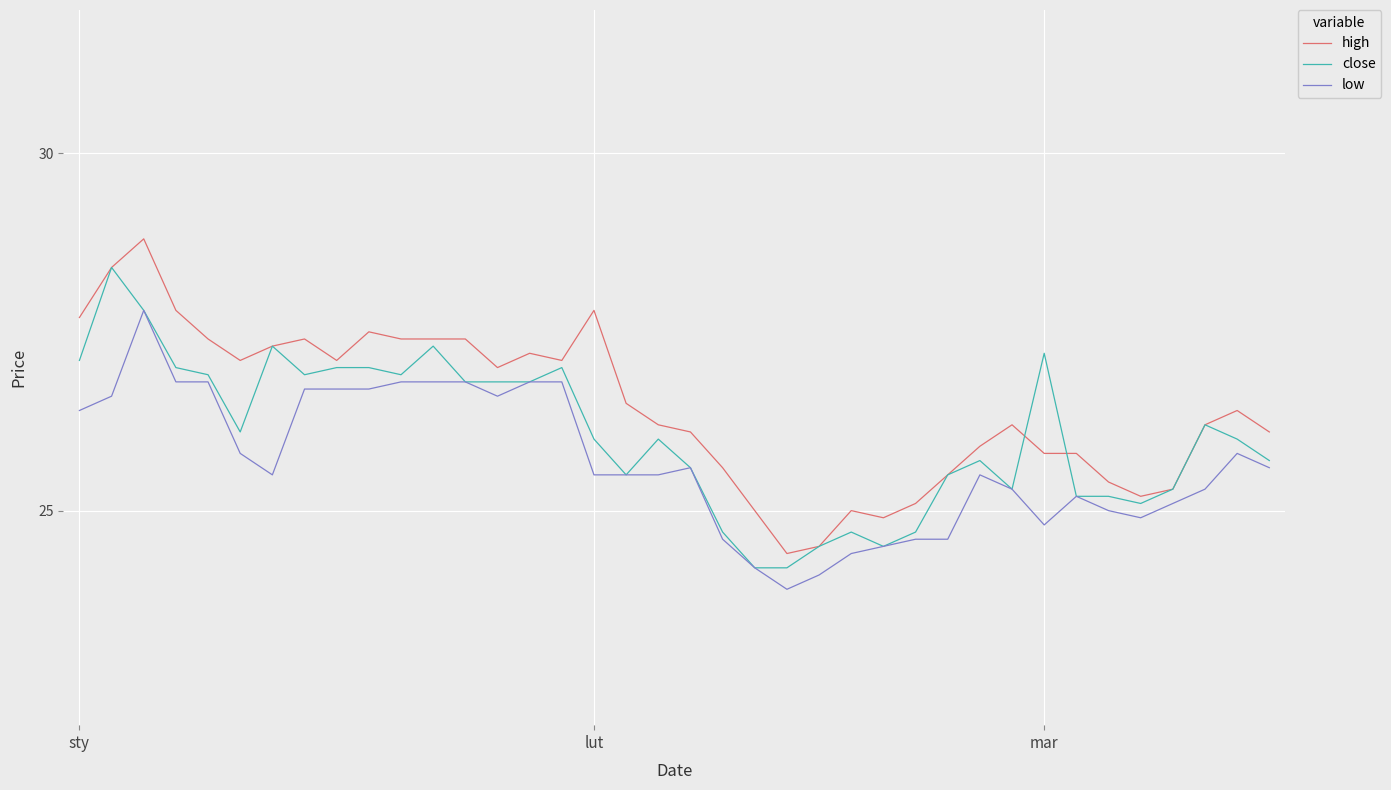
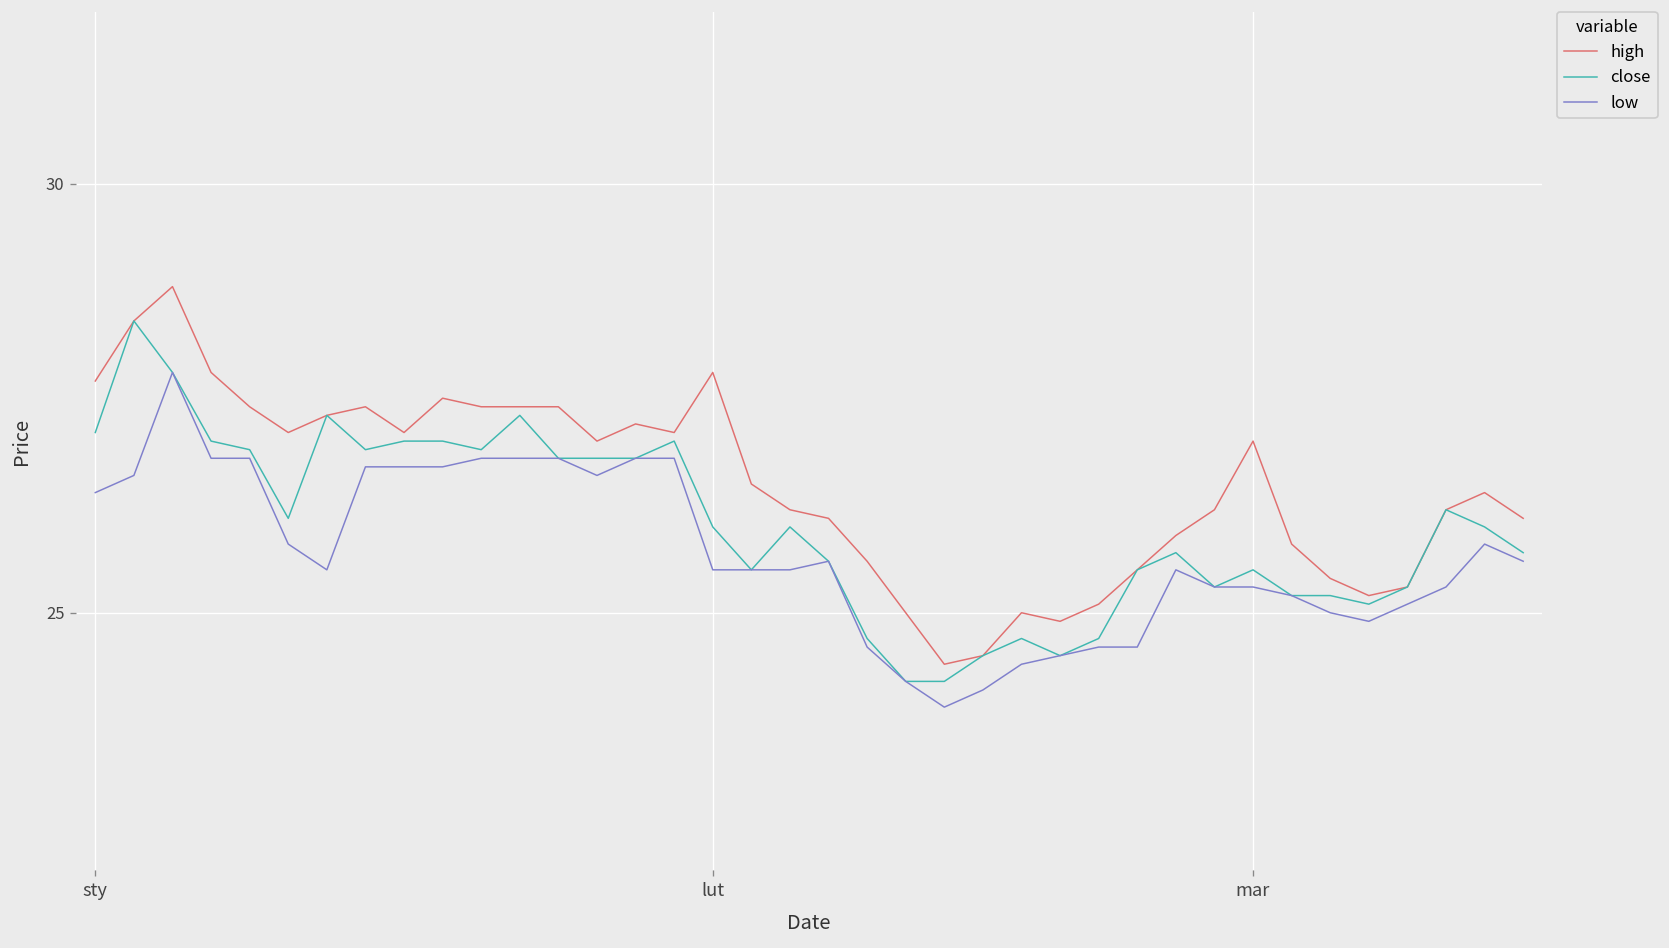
high, mar: 25.8 -> 27.0
close, mar: 27.2 -> 25.5
low, mar: 24.8 -> 25.3
